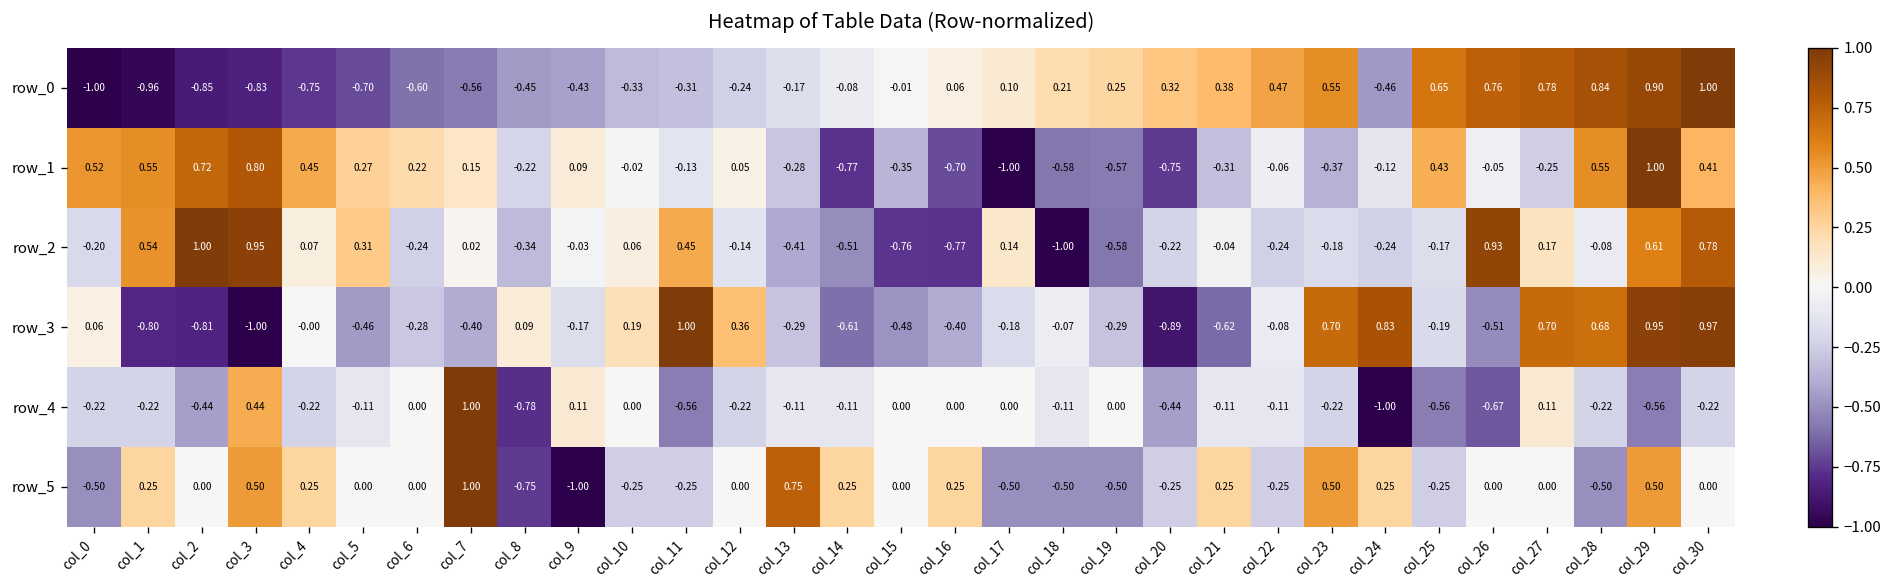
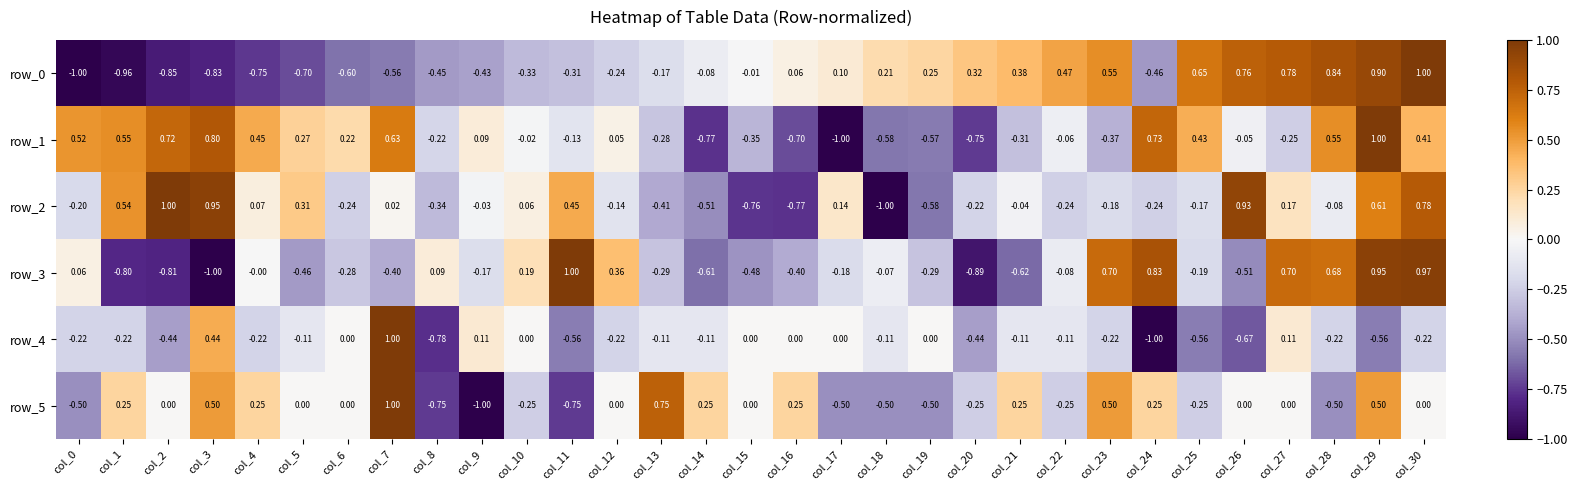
row_1, col_7: 0.15 -> 0.63
row_1, col_24: -0.12 -> 0.73
row_5, col_11: -0.25 -> -0.75
